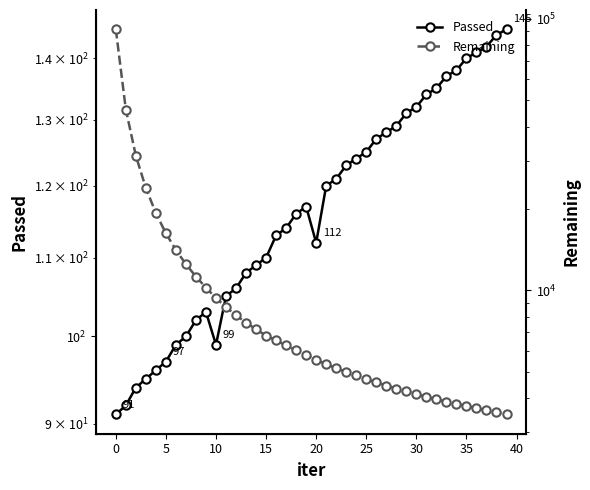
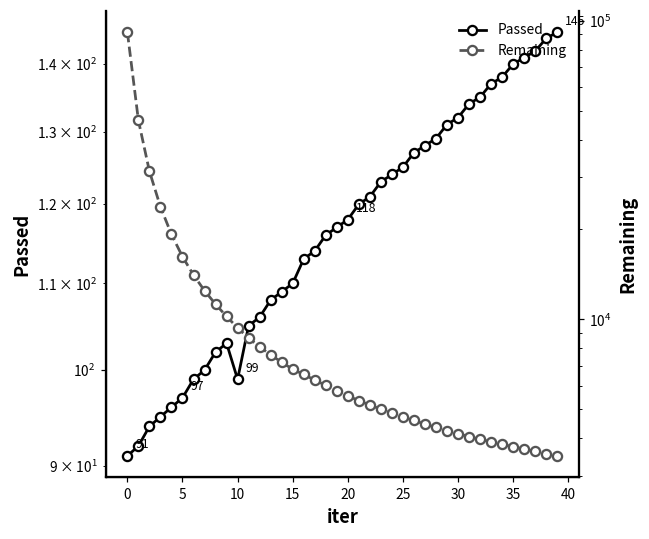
Passed, 20: 112 -> 118
